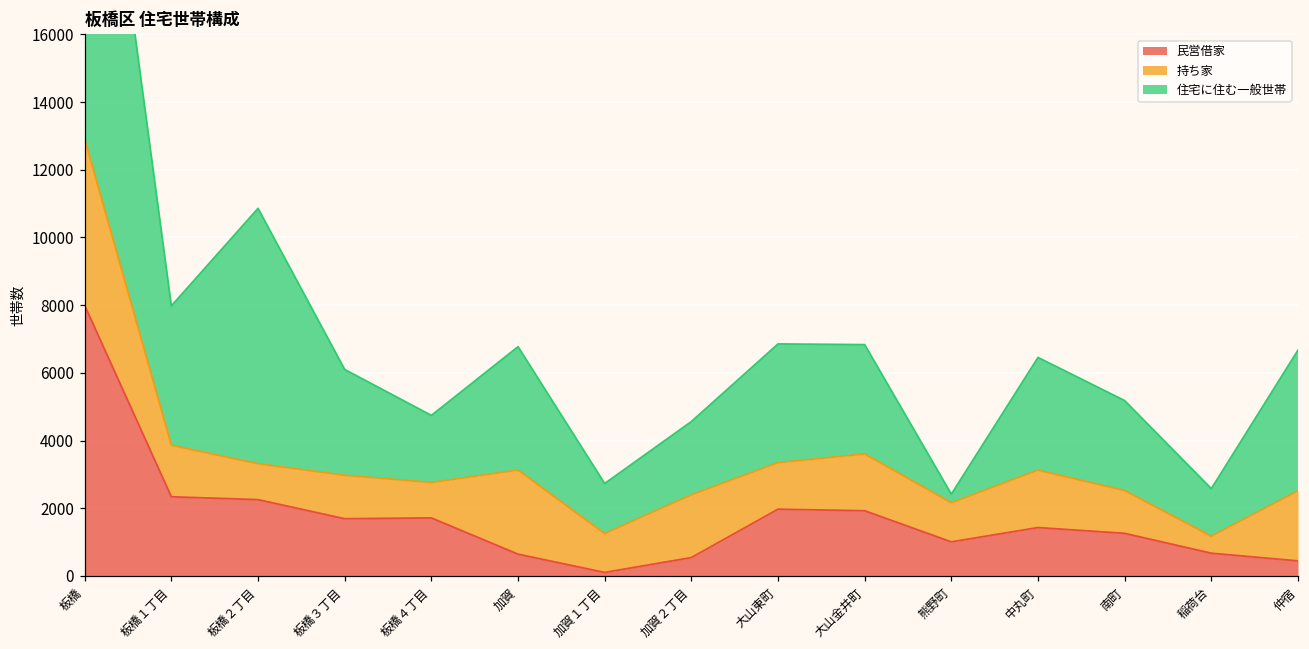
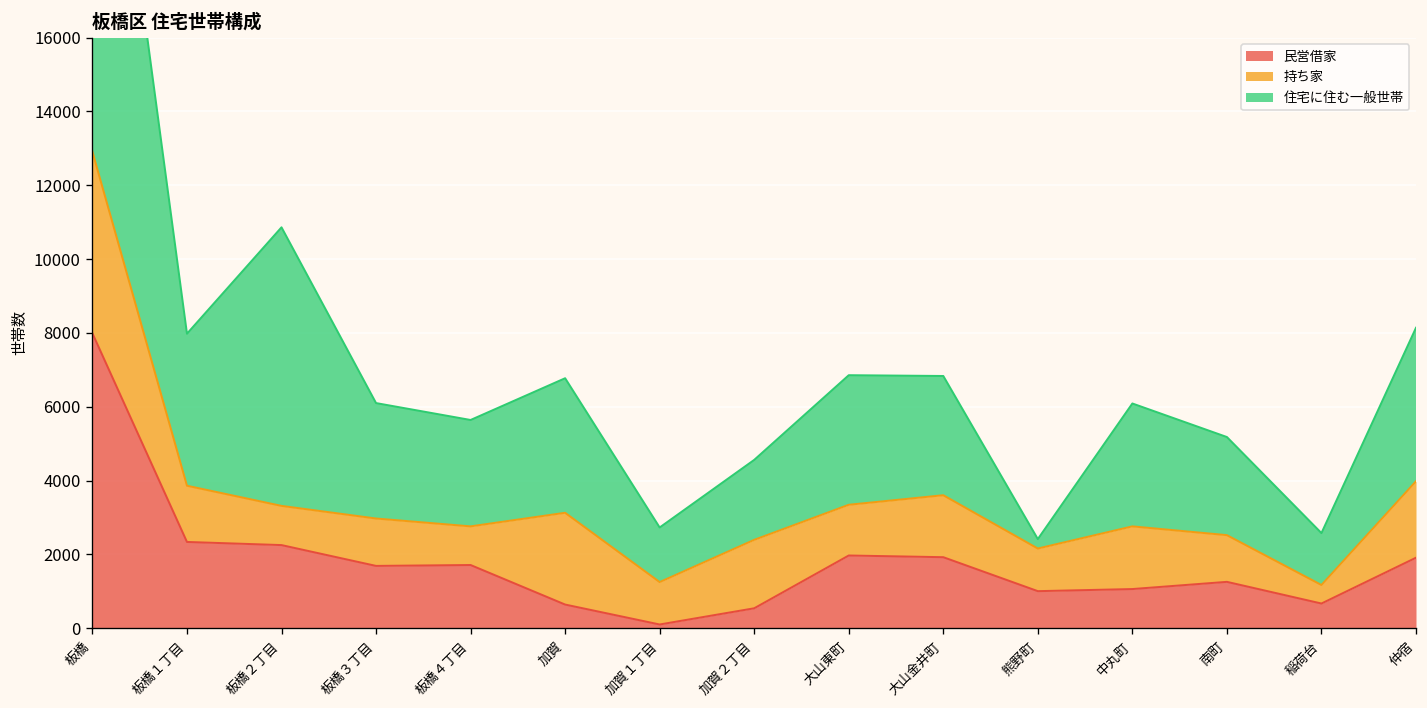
住宅に住む一般世帯, 板橋４丁目: 2000 -> 2900
民営借家, 中丸町: 1400 -> 1100
民営借家, 仲宿: 400 -> 1900
